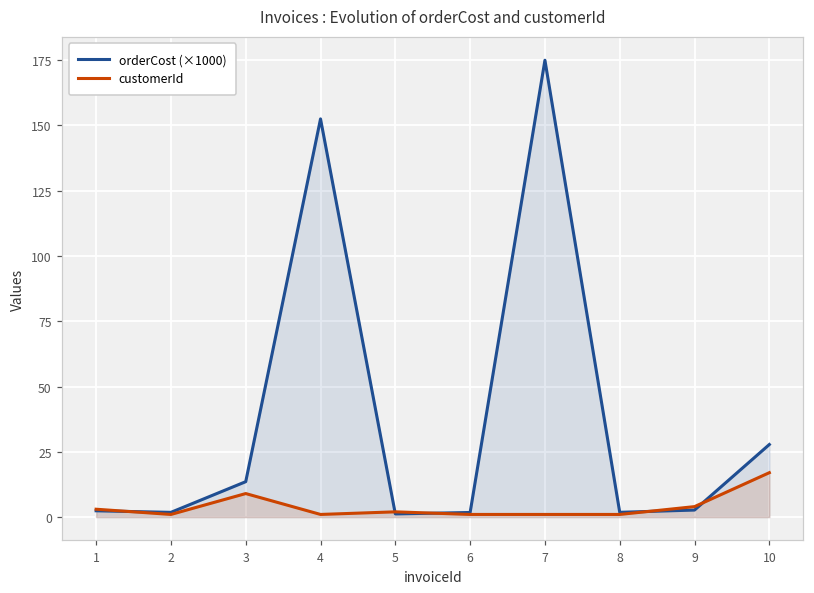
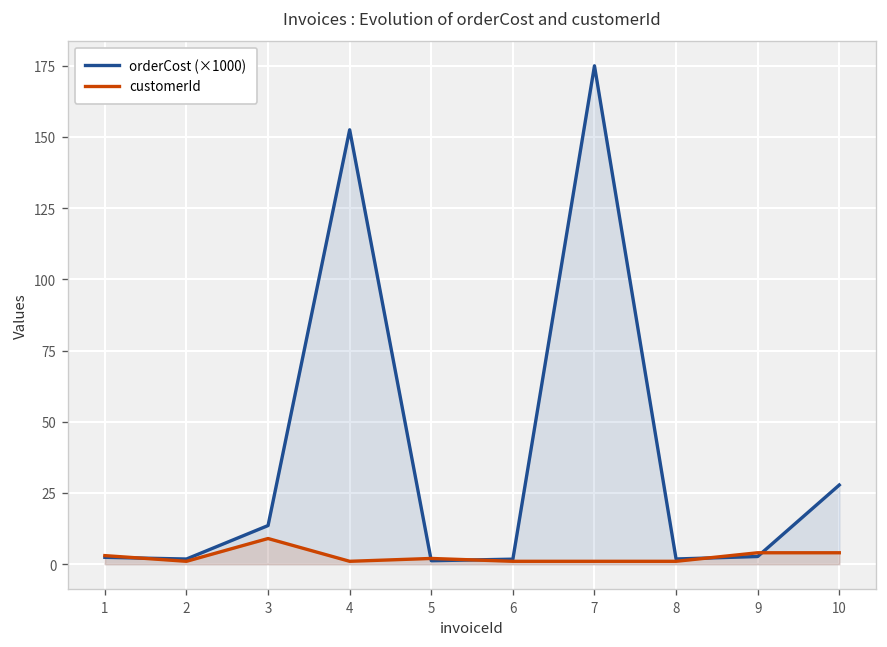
customerId, 10: 17 -> 4
